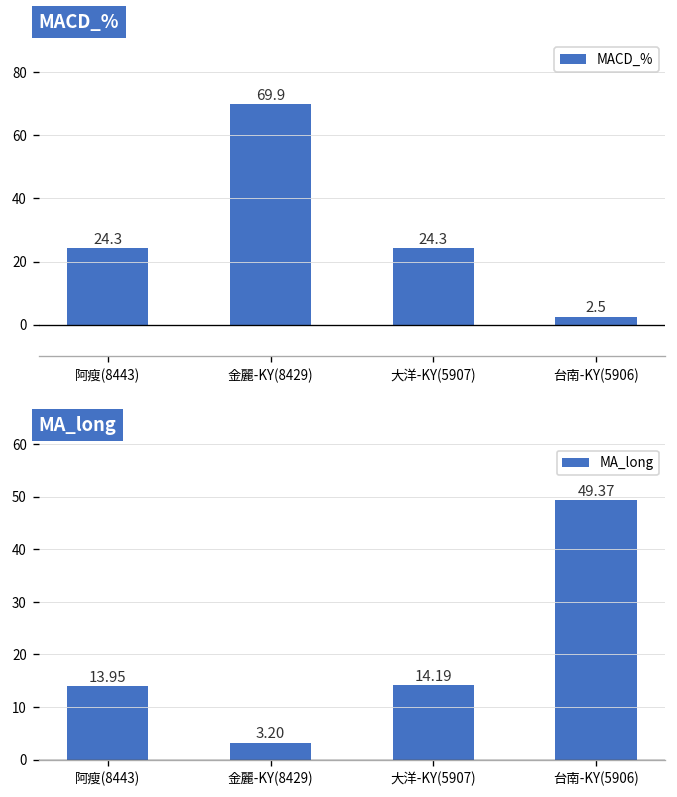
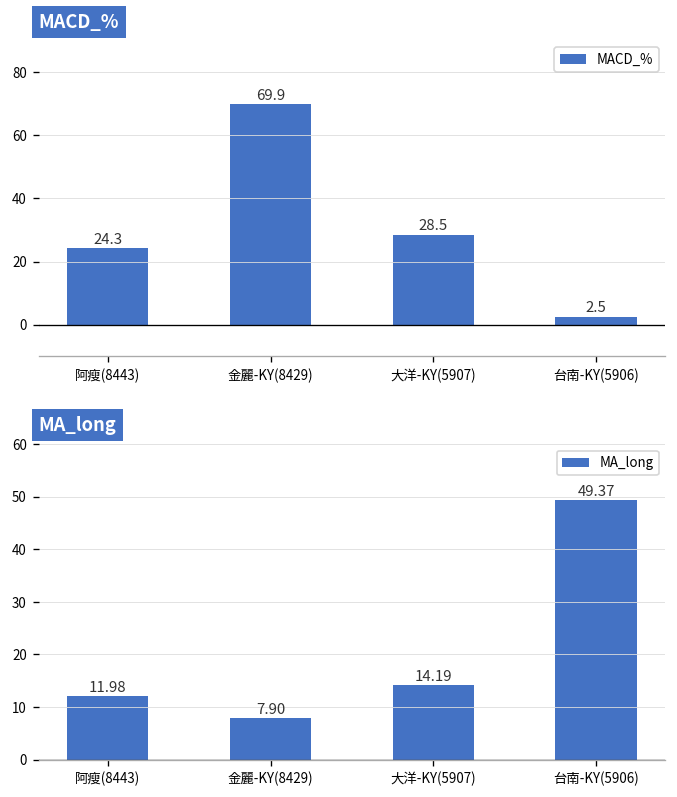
MACD_%, 大洋-KY(5907): 24.3 -> 28.5
MA_long, 阿瘦(8443): 13.95 -> 11.98
MA_long, 金麗-KY(8429): 3.20 -> 7.90
